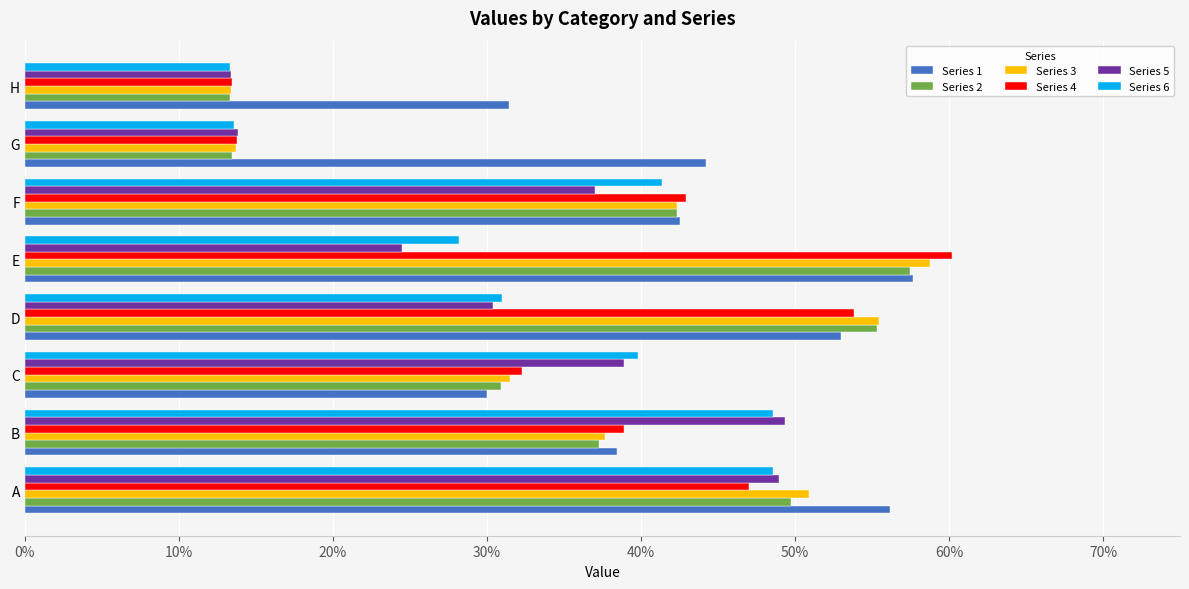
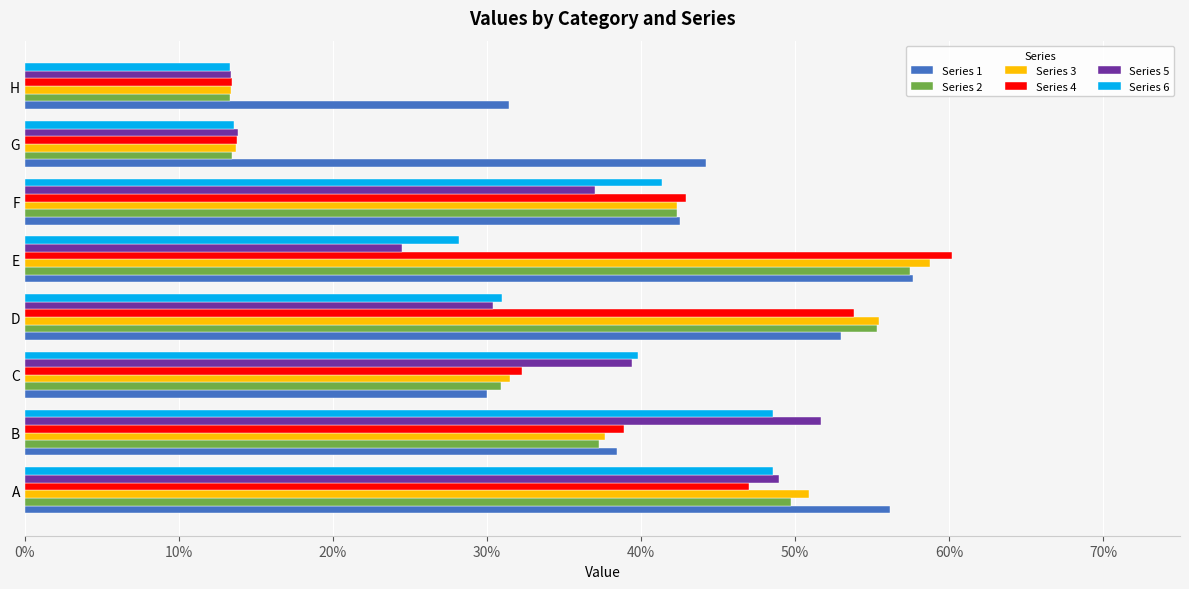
Series 5, C: 38.9% -> 39.5%
Series 5, B: 49.4% -> 51.7%
